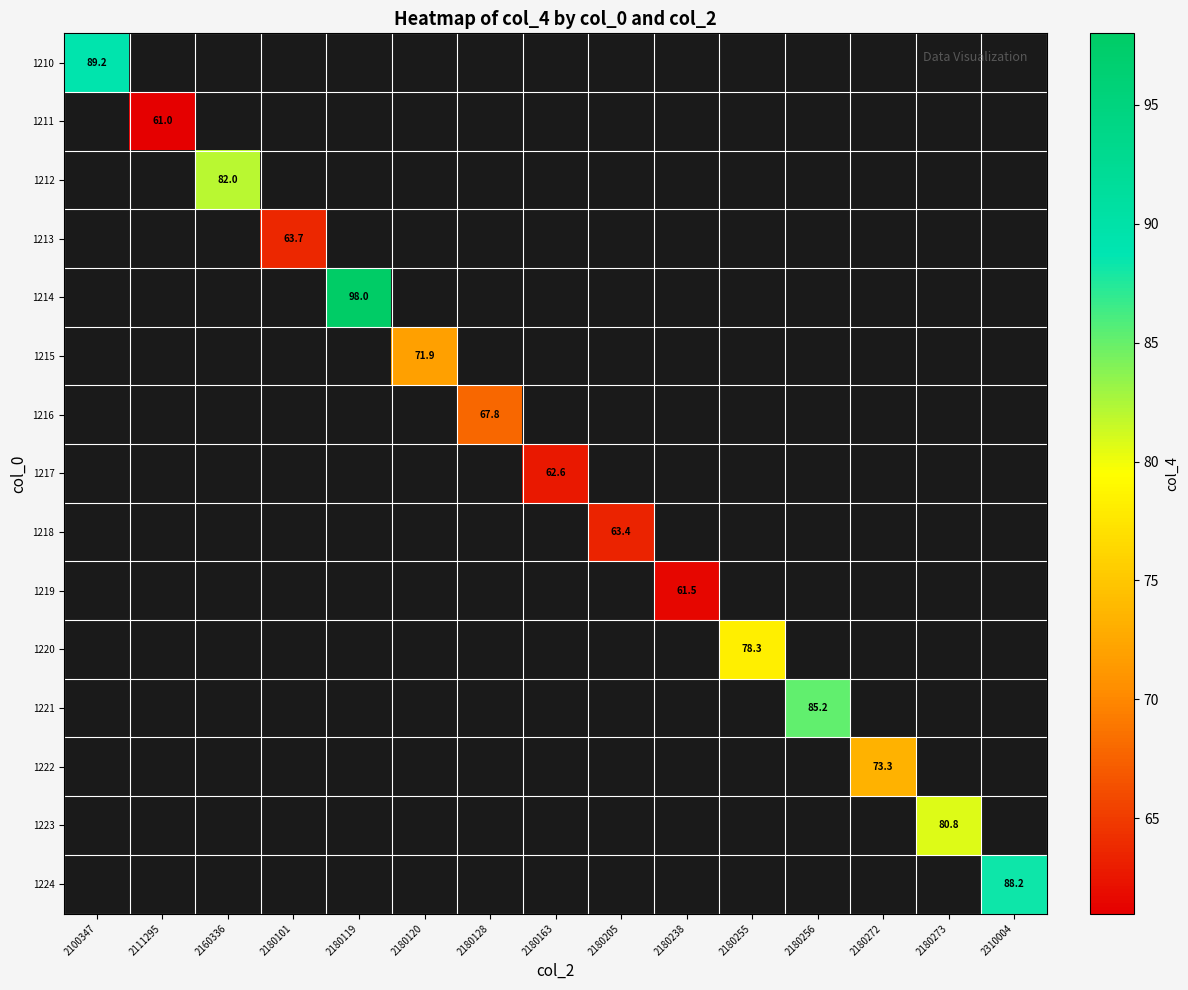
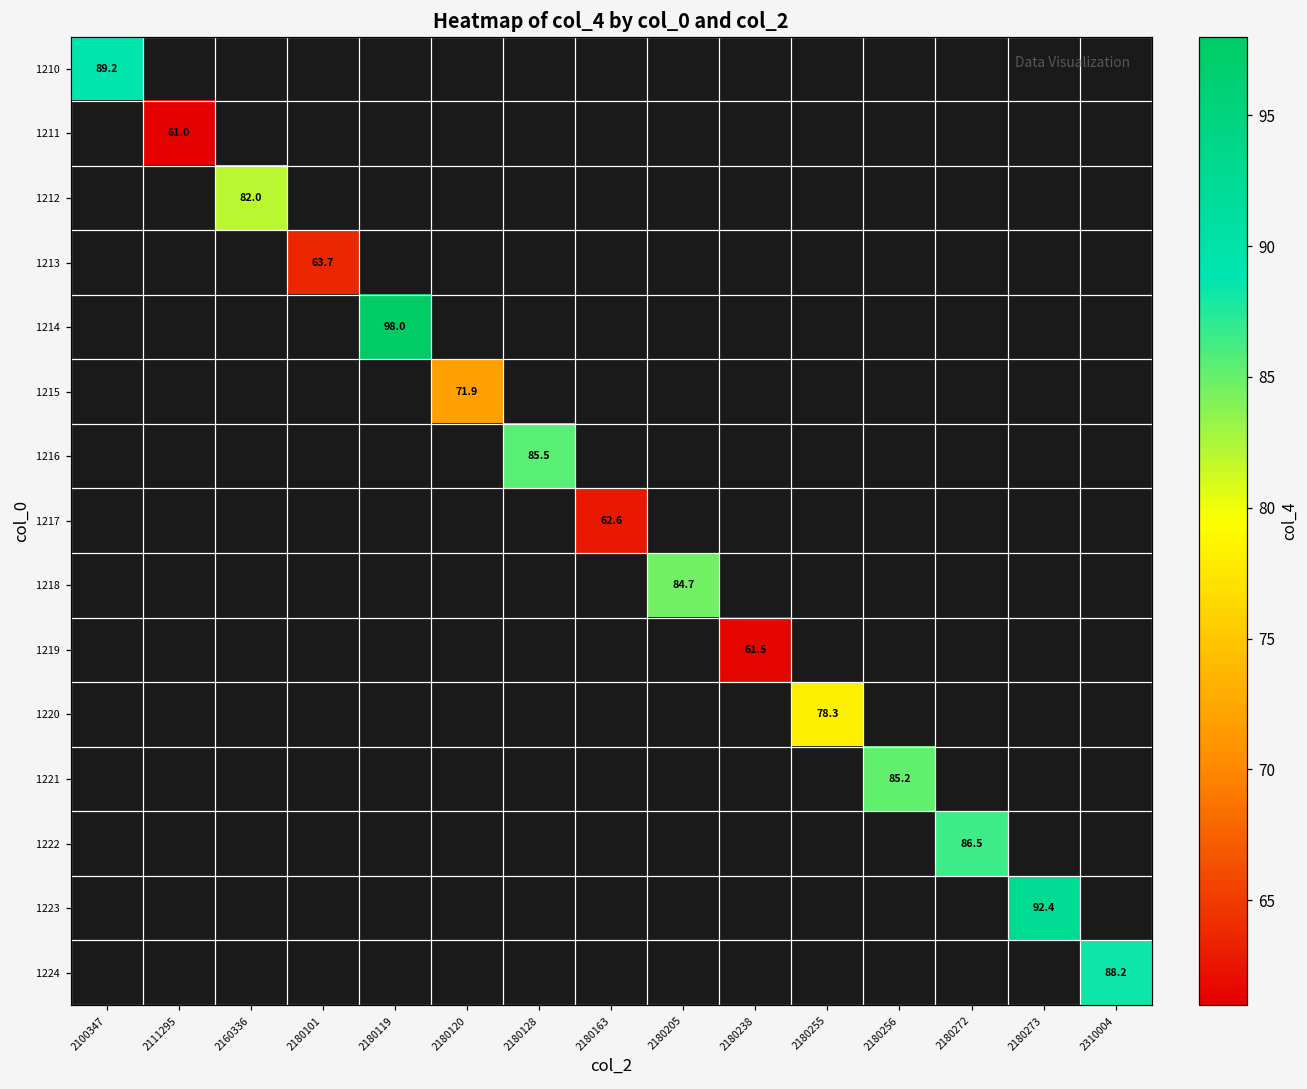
1216, 2180128: 67.8 -> 85.5
1218, 2180205: 63.4 -> 84.7
1222, 2180272: 73.3 -> 86.5
1223, 2180273: 80.8 -> 92.4
